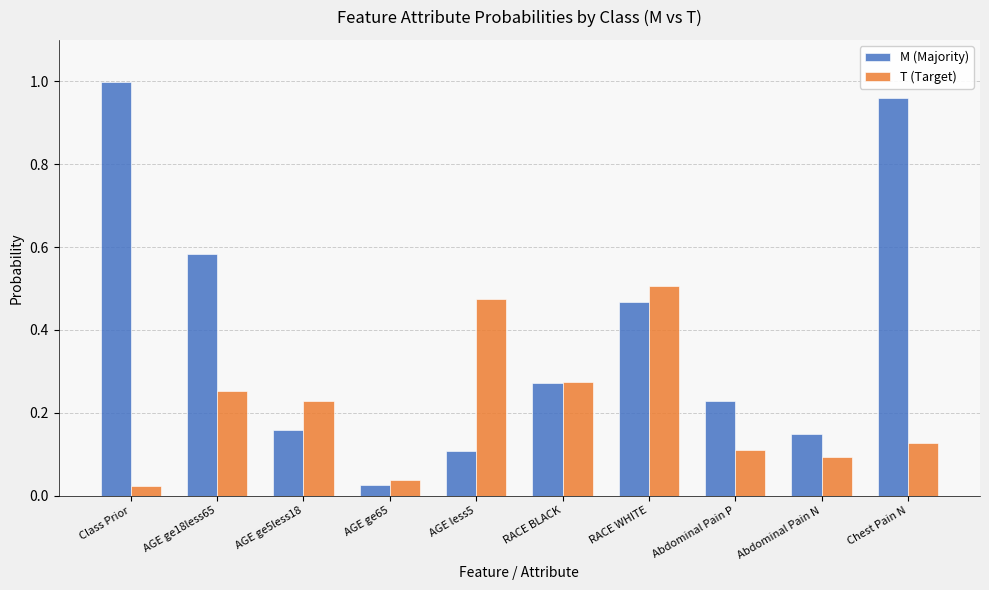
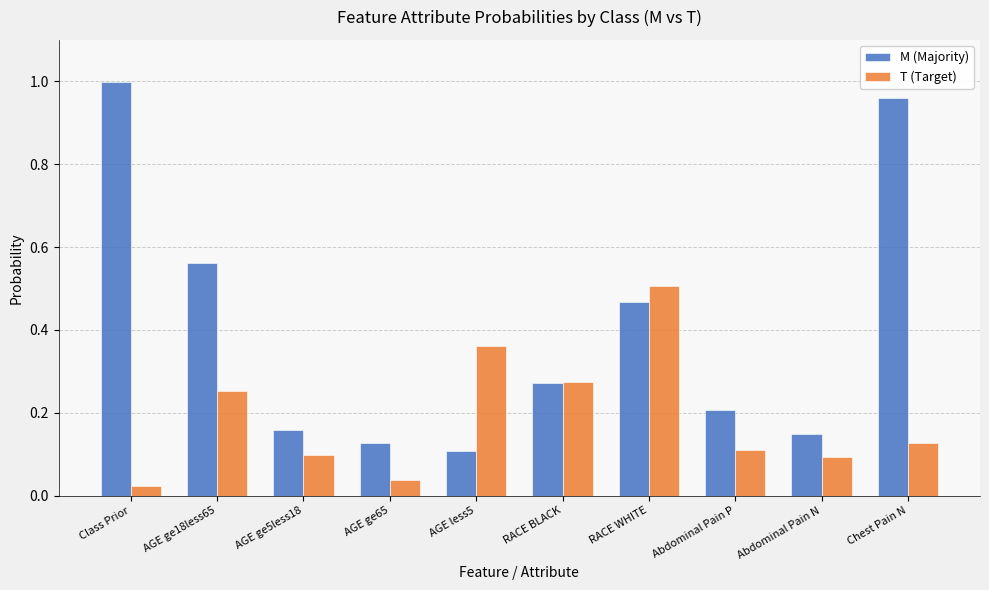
M (Majority), AGE ge18less65: 0.58 -> 0.56
T (Target), AGE ge5less18: 0.23 -> 0.10
M (Majority), AGE ge65: 0.03 -> 0.13
T (Target), AGE less5: 0.48 -> 0.36
M (Majority), Abdominal Pain P: 0.23 -> 0.21
